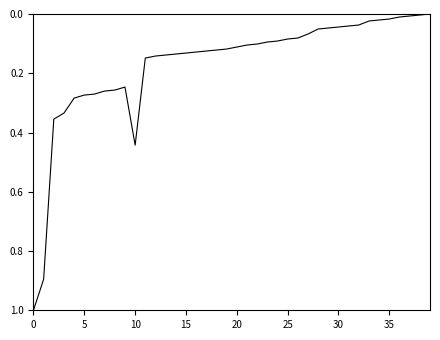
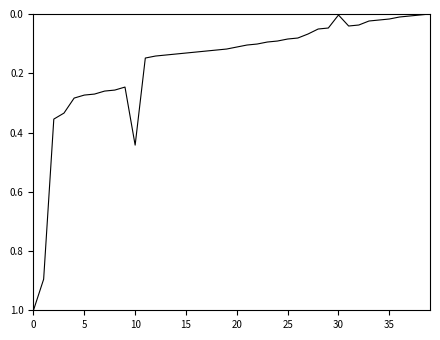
30: 0.04 -> 0.00
